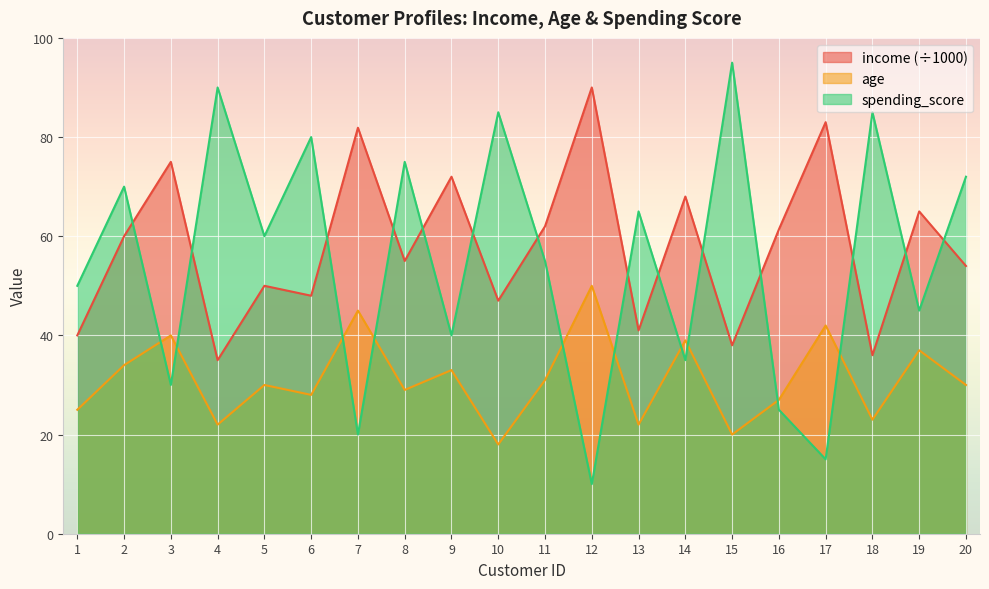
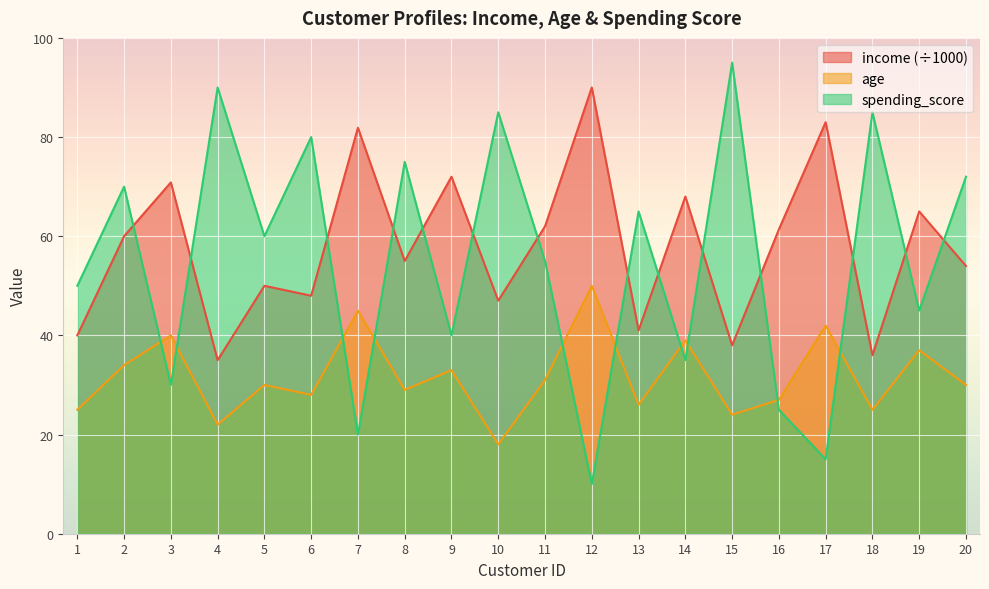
income (÷1000), 3: 75 -> 71
age, 13: 22 -> 26
age, 15: 20 -> 24
age, 18: 23 -> 25
